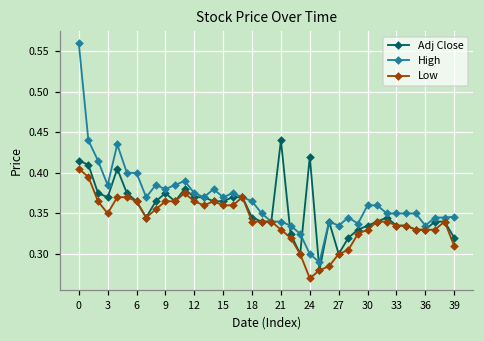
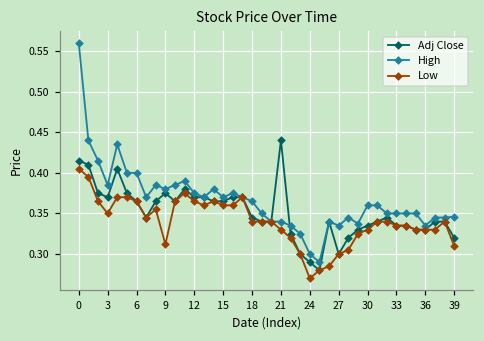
Low, 9: 0.37 -> 0.31
Adj Close, 24: 0.42 -> 0.29
